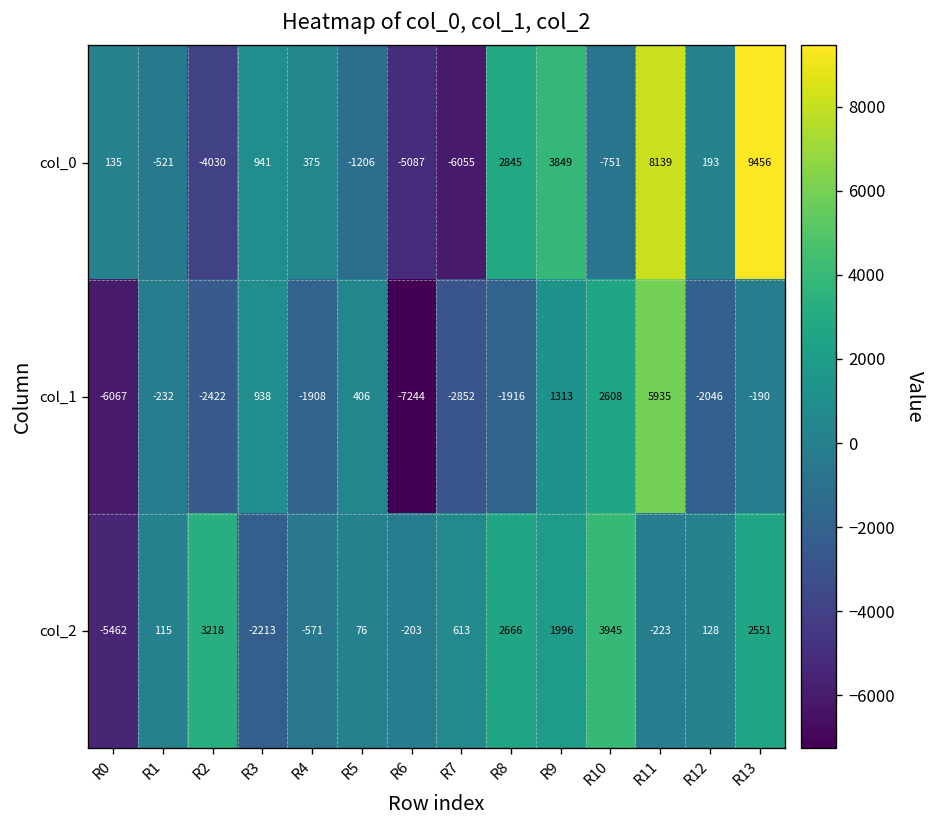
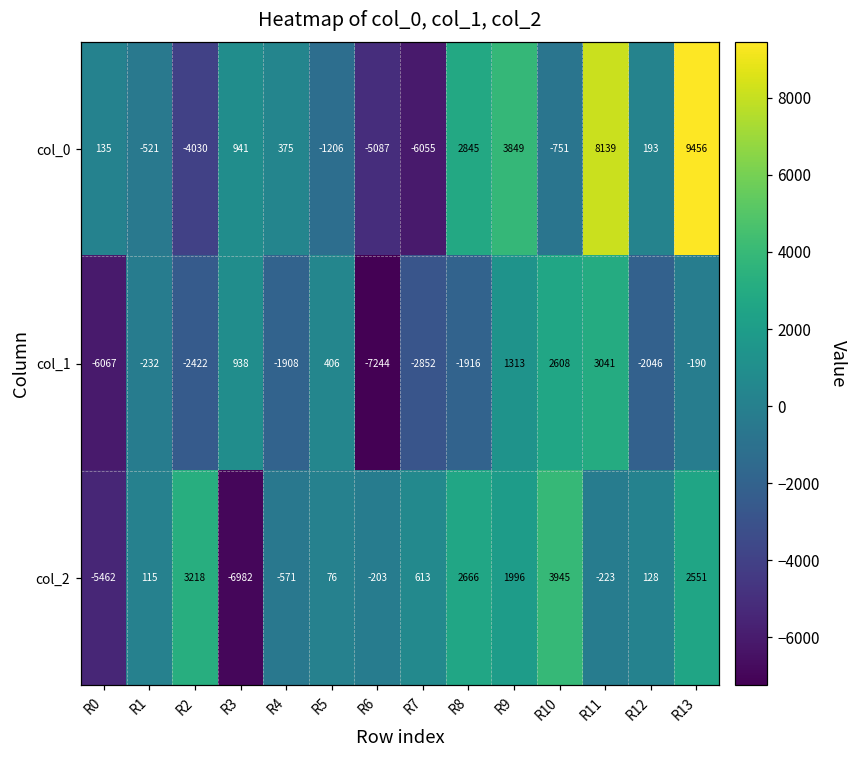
col_1, R11: 5935 -> 3041
col_2, R3: -2213 -> -6982
